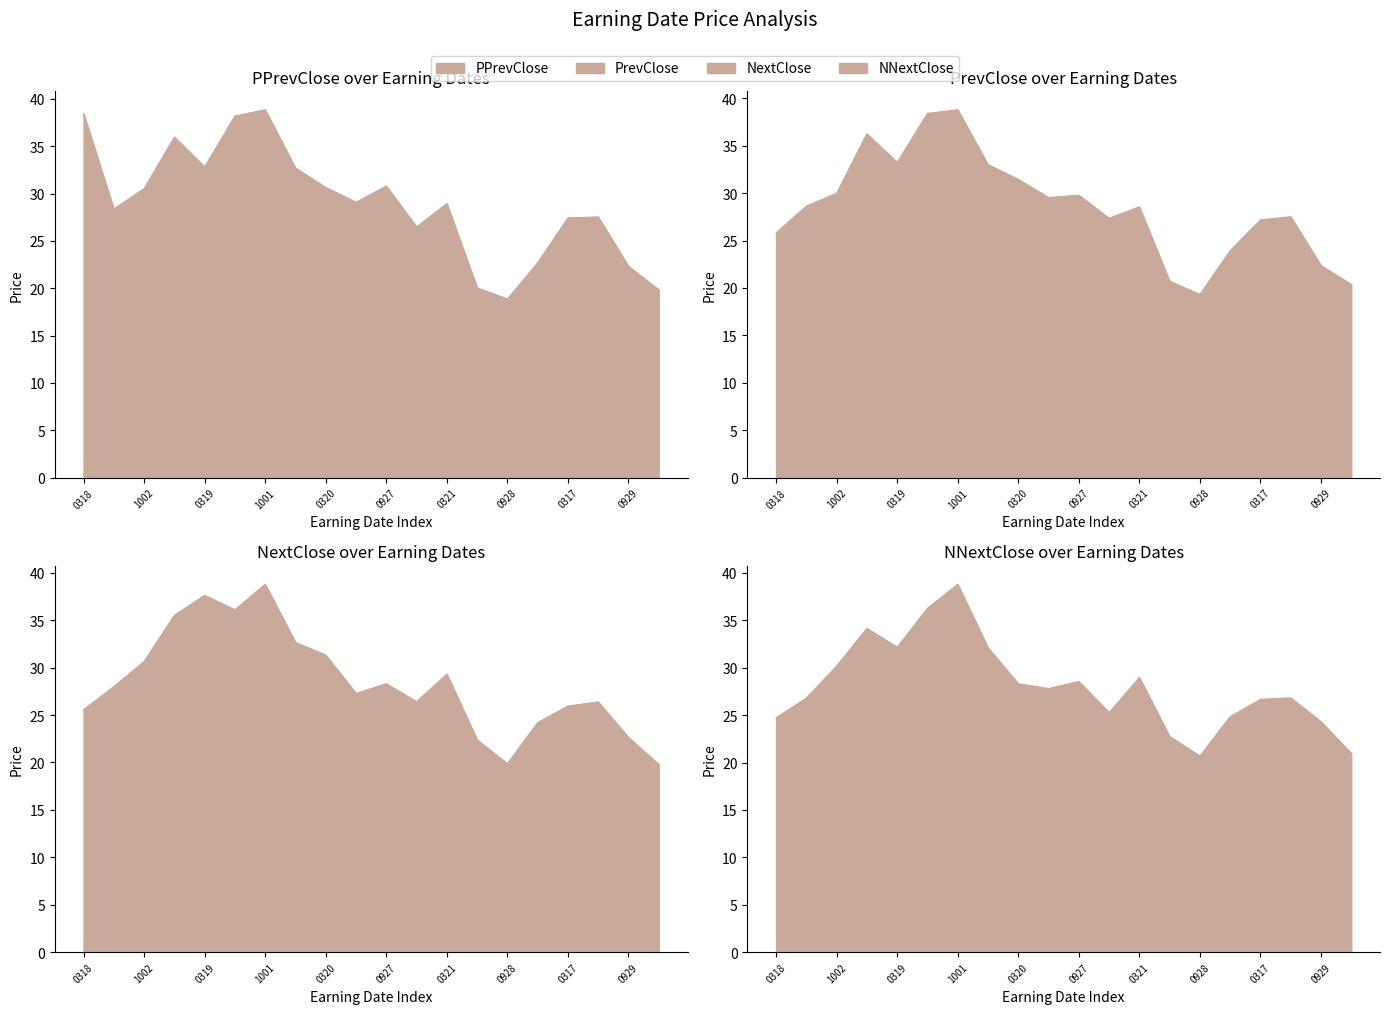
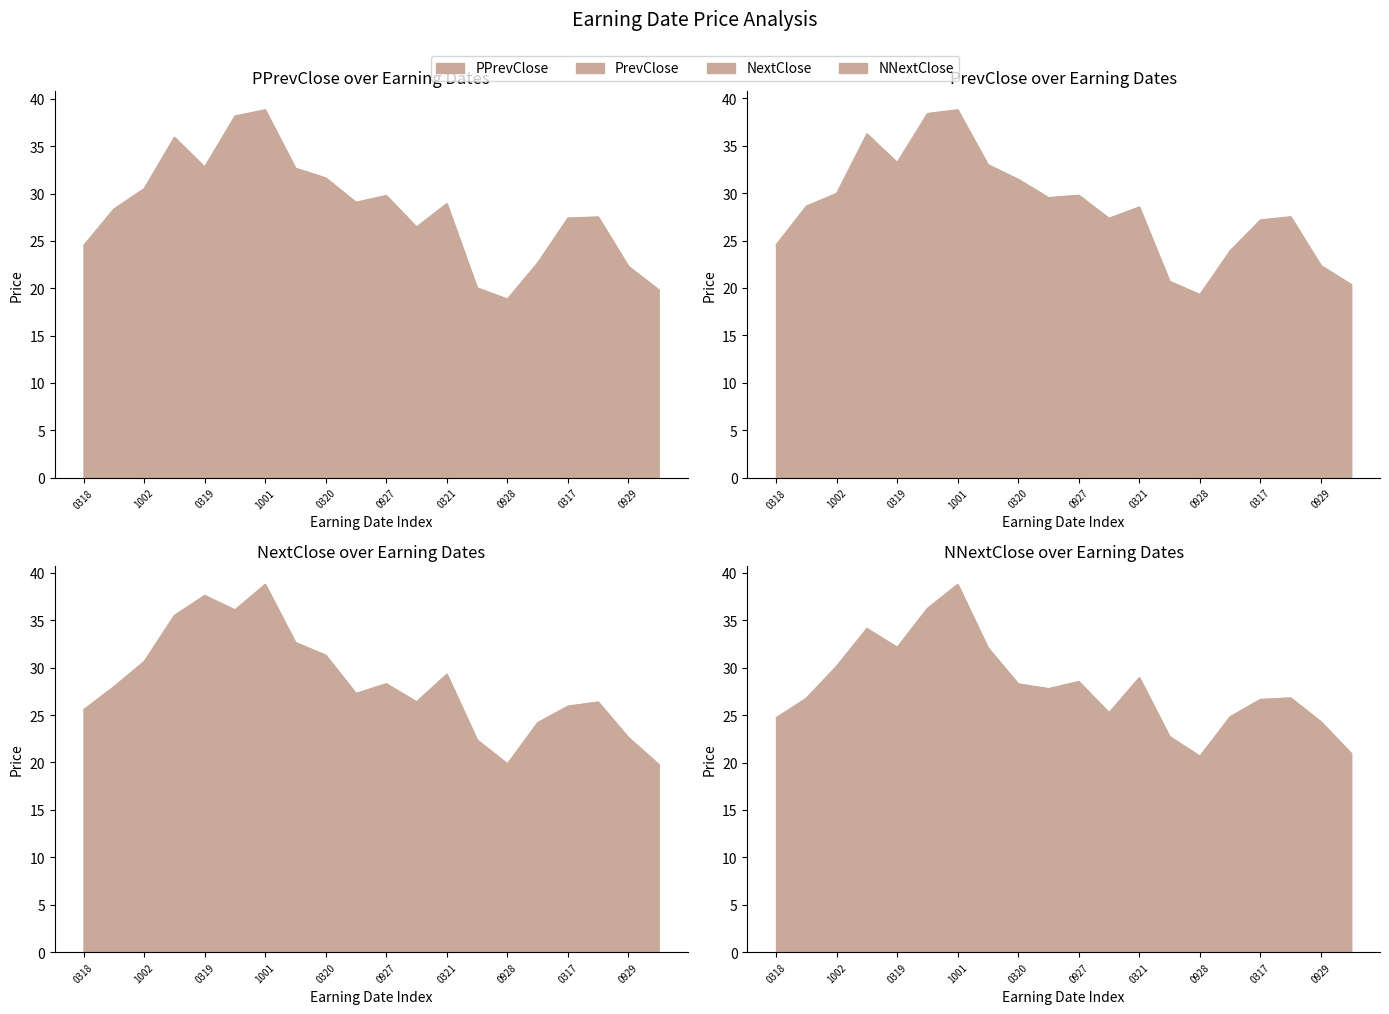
PPrevClose over Earning Dates, 0318: 38 -> 25
PPrevClose over Earning Dates, 0320: 31 -> 32
PPrevClose over Earning Dates, 0927: 31 -> 30
PrevClose over Earning Dates, 0318: 26 -> 25
